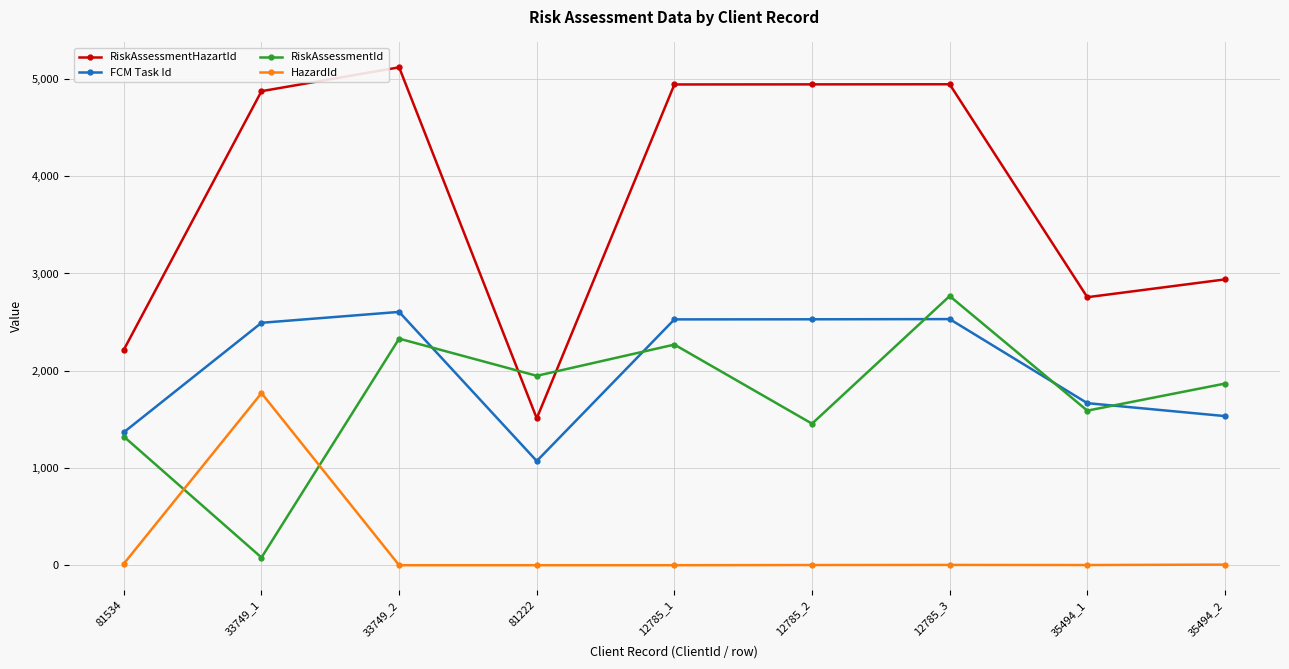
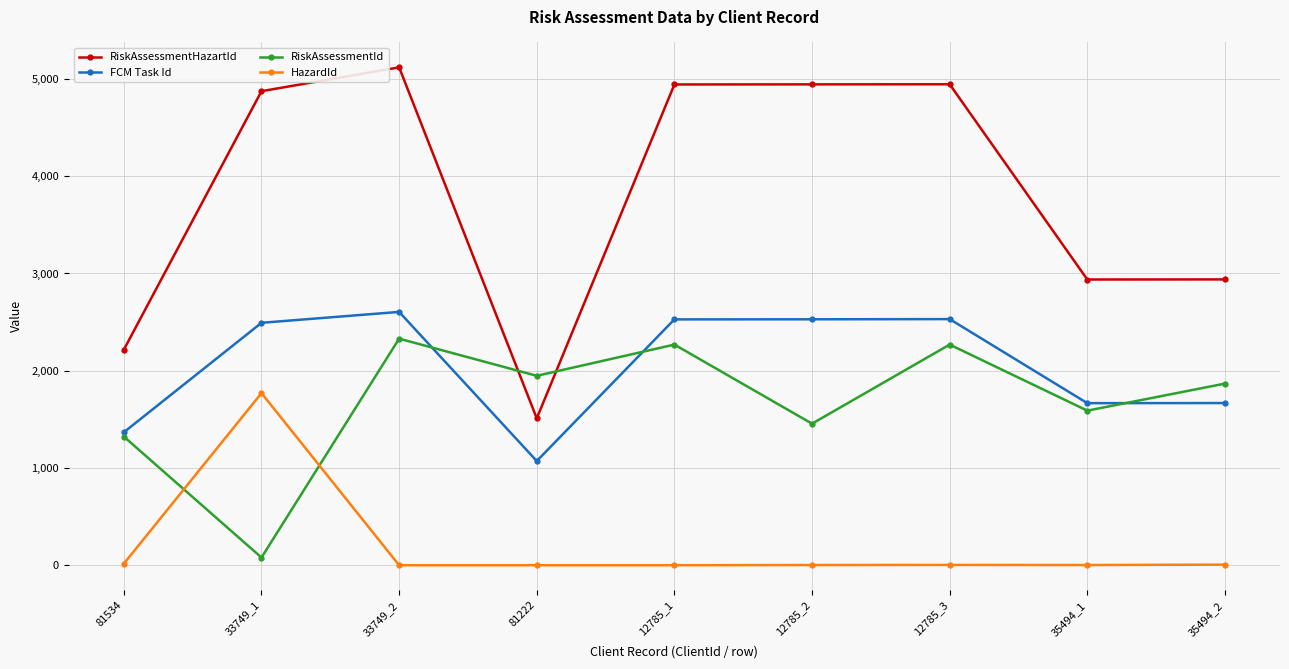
RiskAssessmentId, 12785_3: 2,800 -> 2,300
RiskAssessmentHazartId, 35494_1: 2,800 -> 2,900
FCM Task Id, 35494_2: 1,500 -> 1,700
